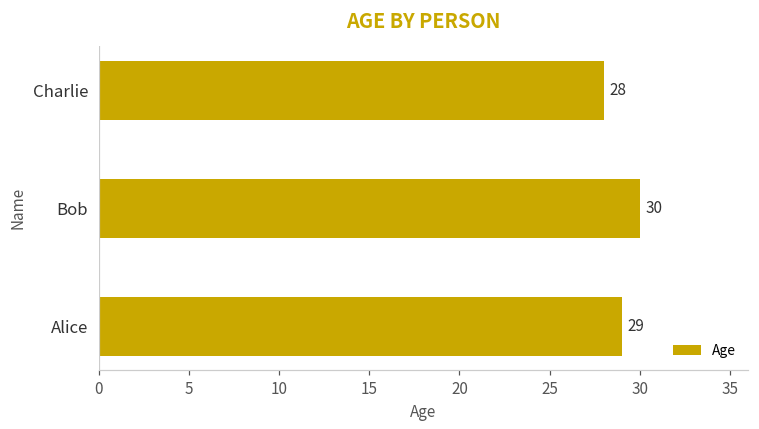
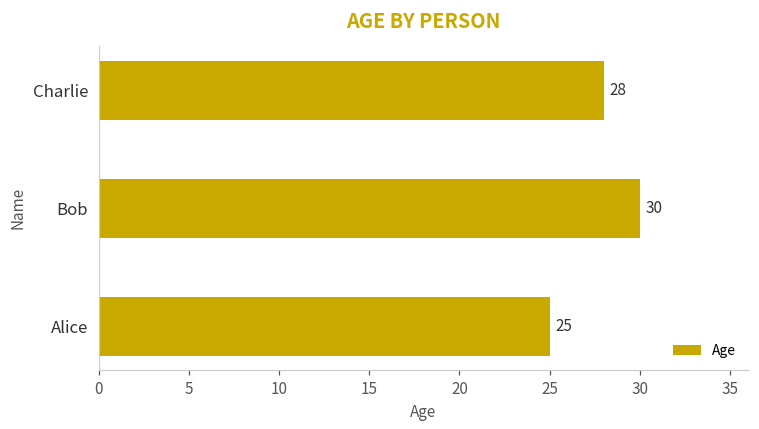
Alice: 29 -> 25
